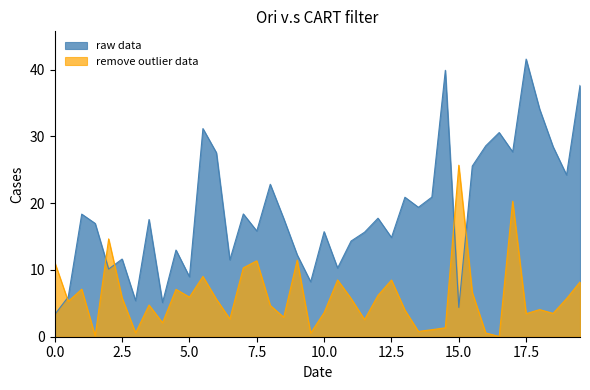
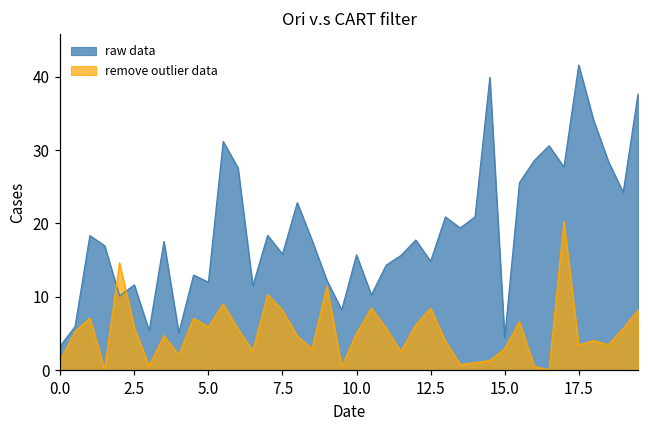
remove outlier data, 0.0: 11 -> 1
raw data, 5.0: 9 -> 12
remove outlier data, 7.5: 11 -> 8
remove outlier data, 10.0: 4 -> 5
remove outlier data, 15.0: 26 -> 3
